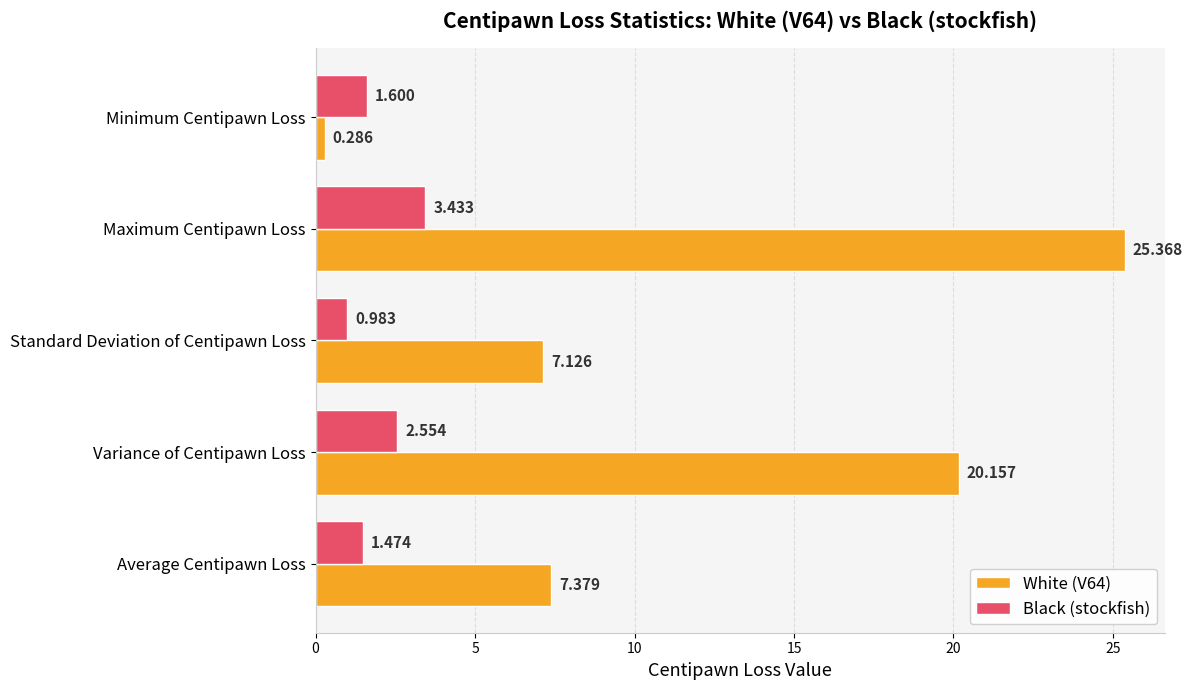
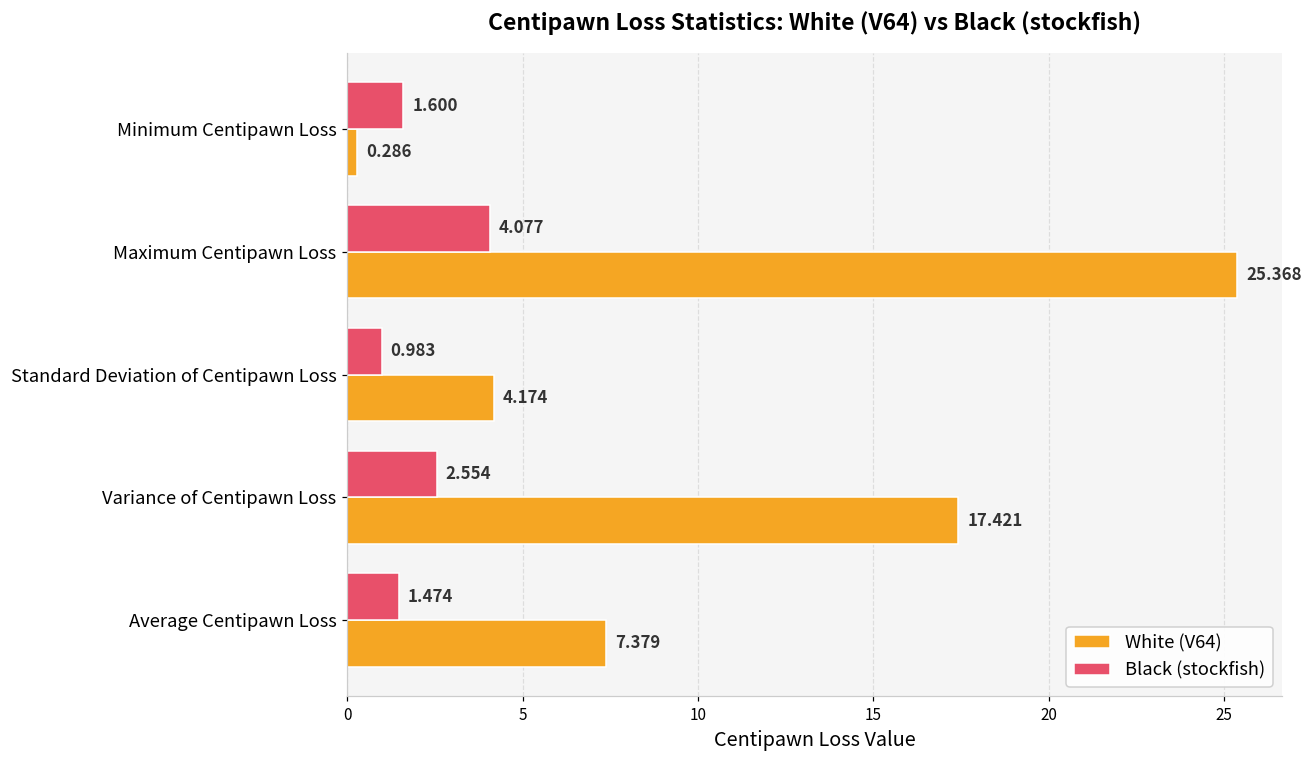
Black (stockfish), Maximum Centipawn Loss: 3.433 -> 4.077
White (V64), Standard Deviation of Centipawn Loss: 7.126 -> 4.174
White (V64), Variance of Centipawn Loss: 20.157 -> 17.421
